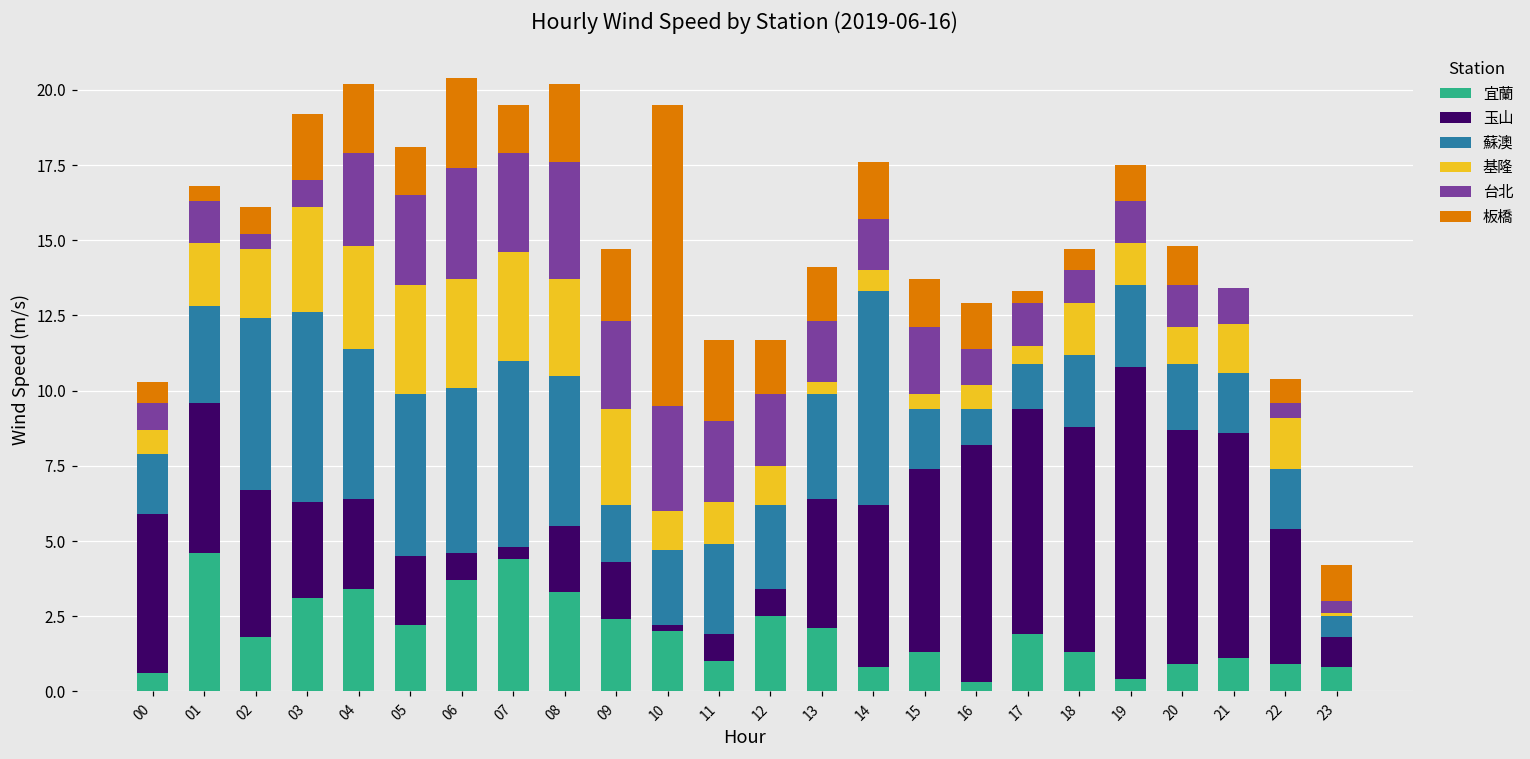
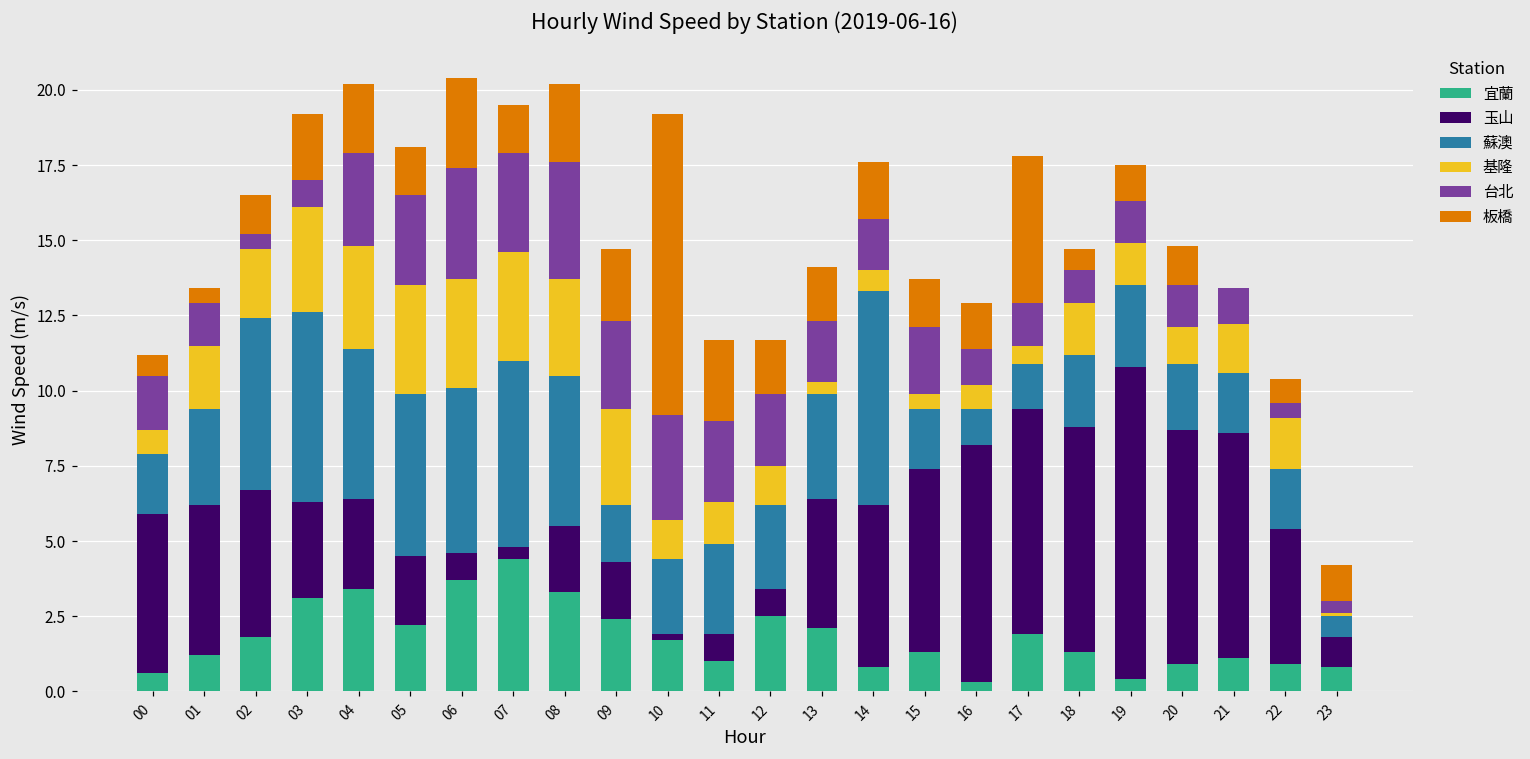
台北, 00: 0.9 -> 1.8
宜蘭, 01: 4.6 -> 1.2
板橋, 02: 0.9 -> 1.3
宜蘭, 10: 2.0 -> 1.7
板橋, 17: 0.4 -> 4.9
